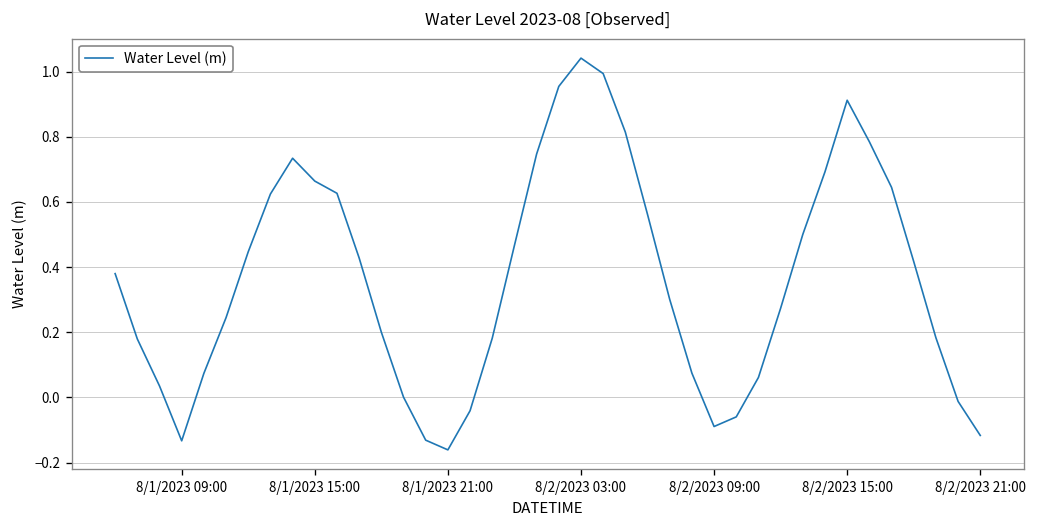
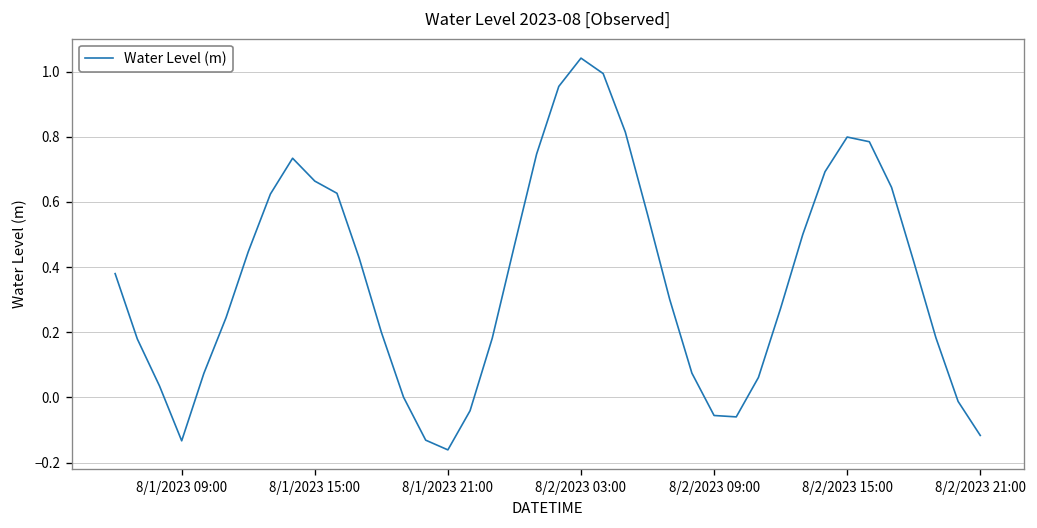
8/2/2023 09:00: -0.09 -> -0.06
8/2/2023 15:00: 0.91 -> 0.80
